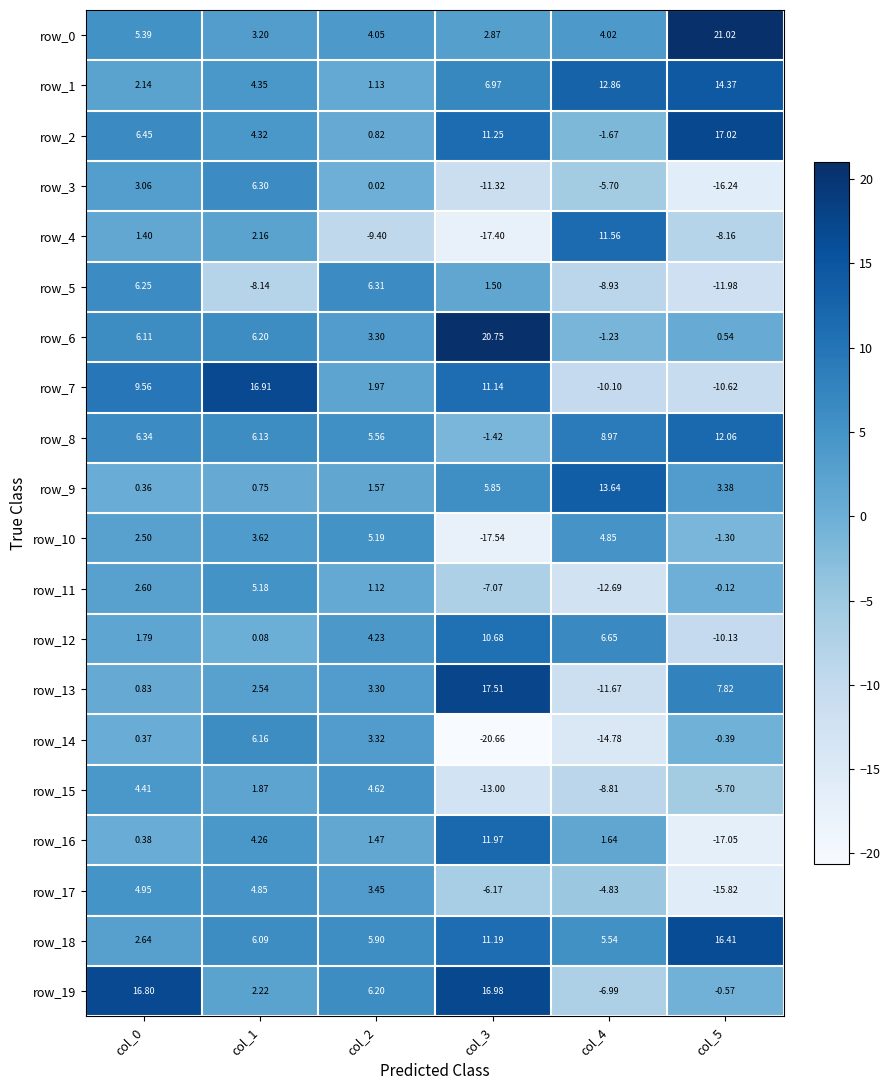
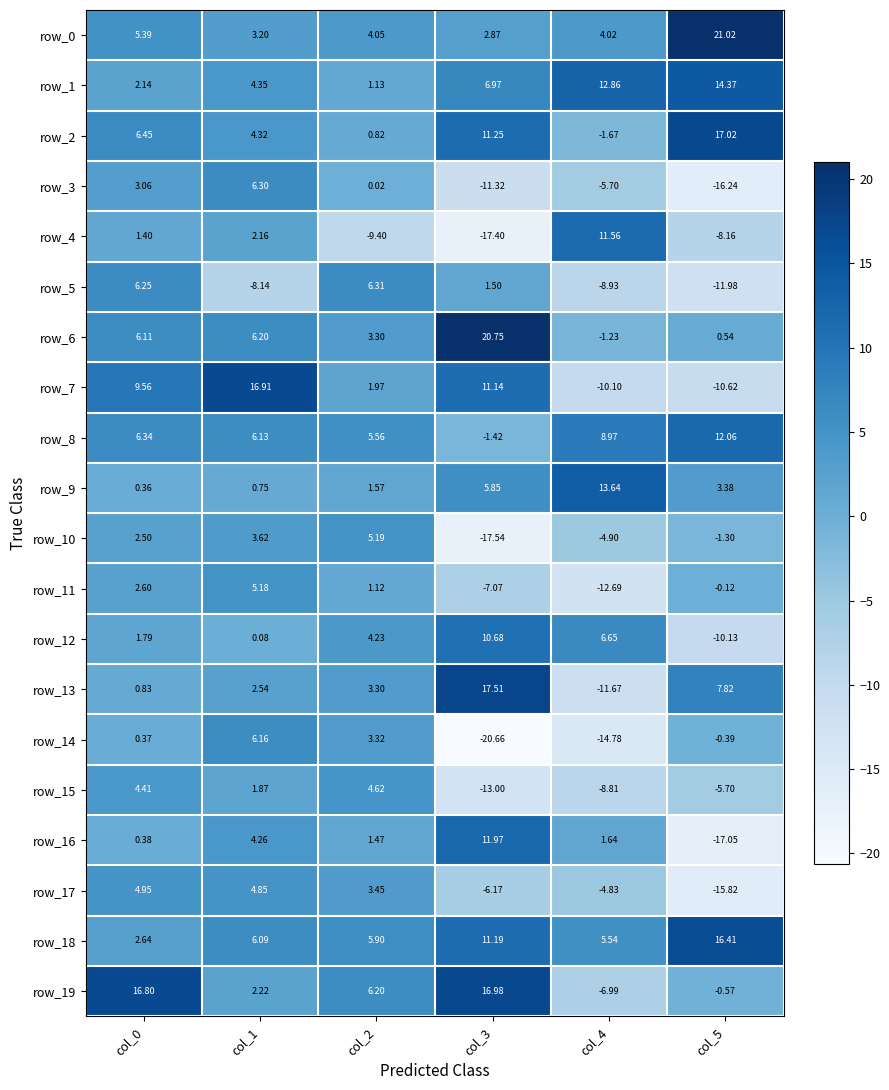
row_10, col_4: 4.85 -> -4.90
